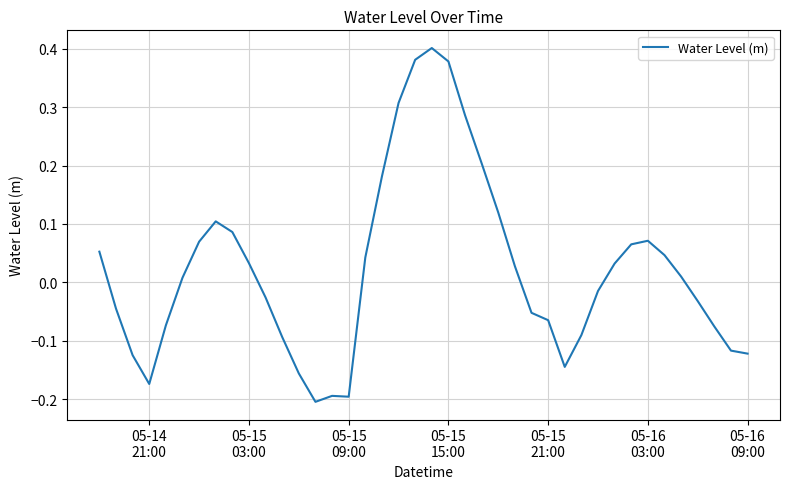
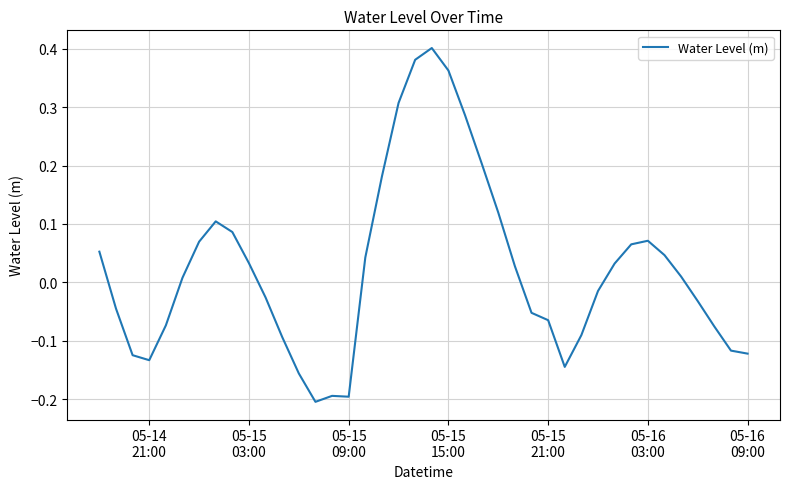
05-14 21:00: -0.17 -> -0.13
05-15 15:00: 0.38 -> 0.36
